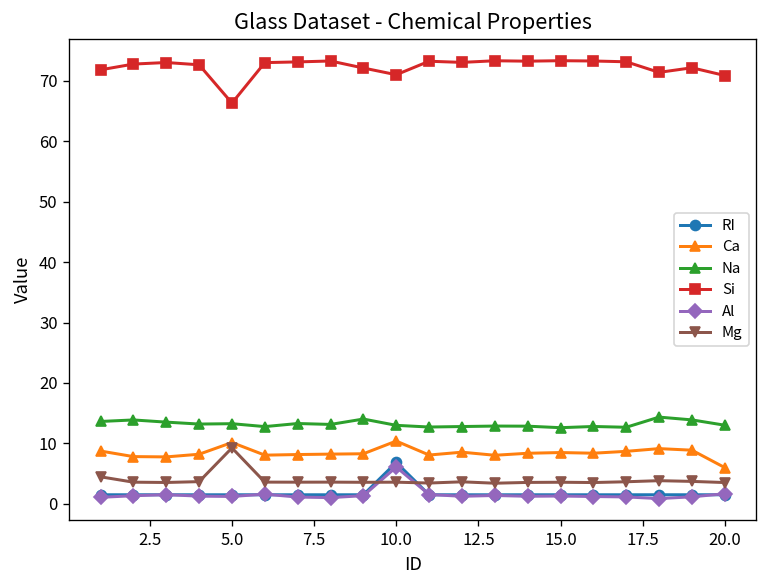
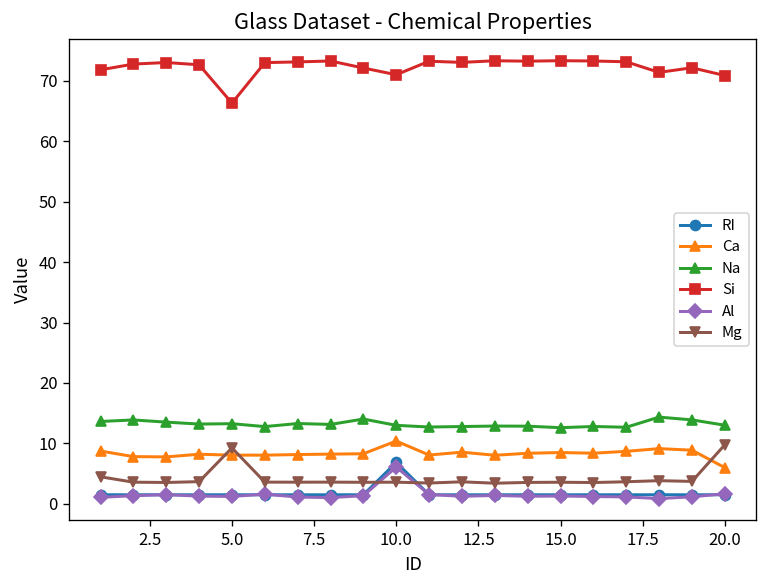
Ca, 5.0: 10 -> 8
Mg, 20.0: 4 -> 10
